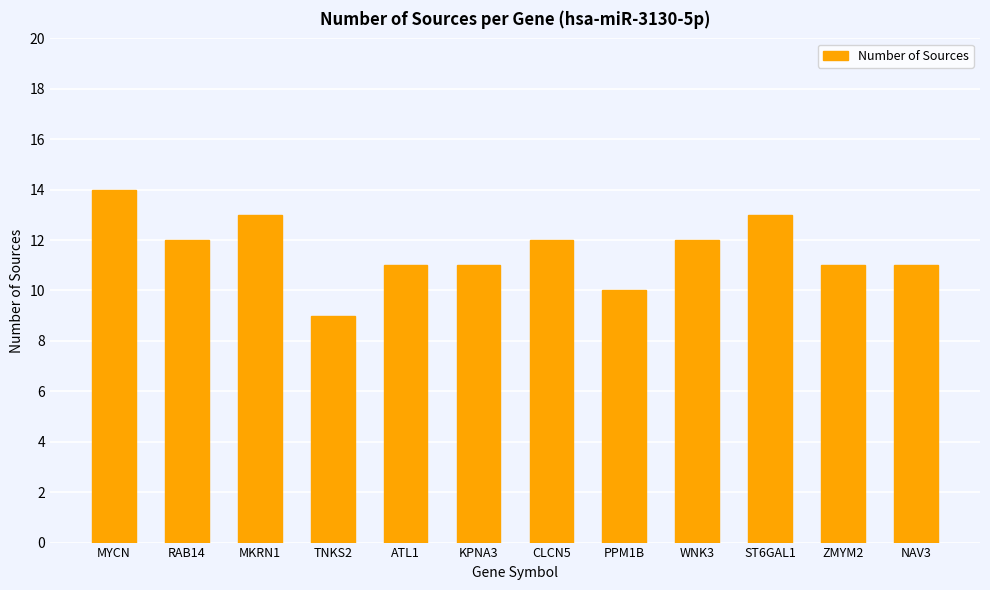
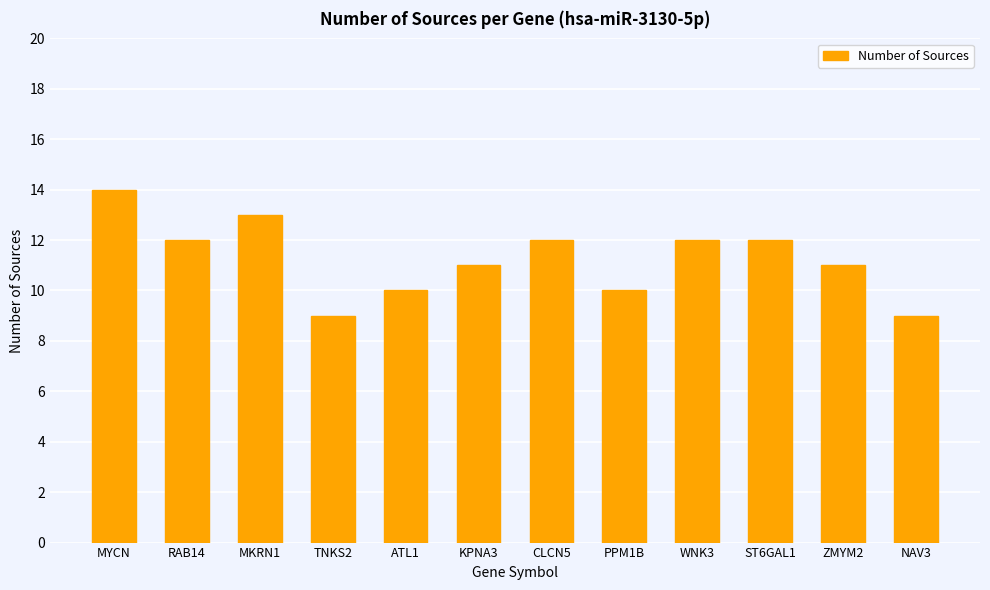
ATL1: 11 -> 10
ST6GAL1: 13 -> 12
NAV3: 11 -> 9
